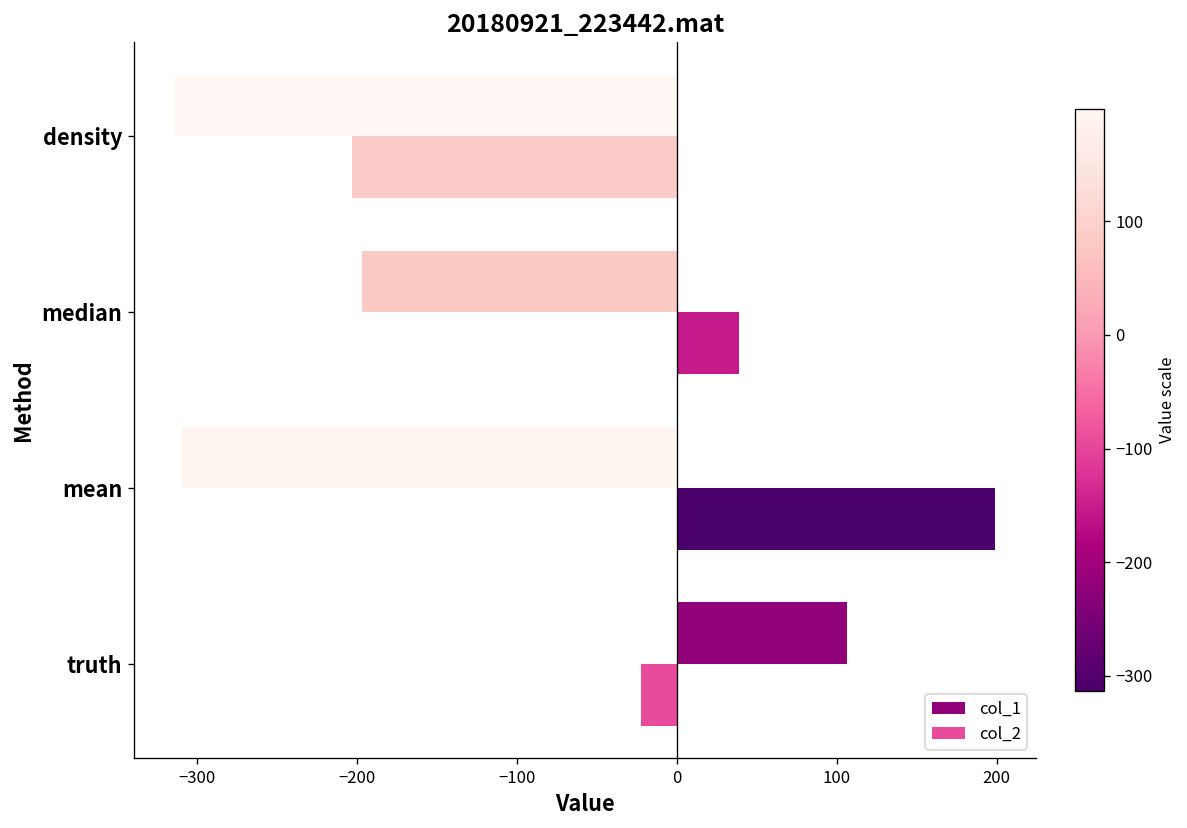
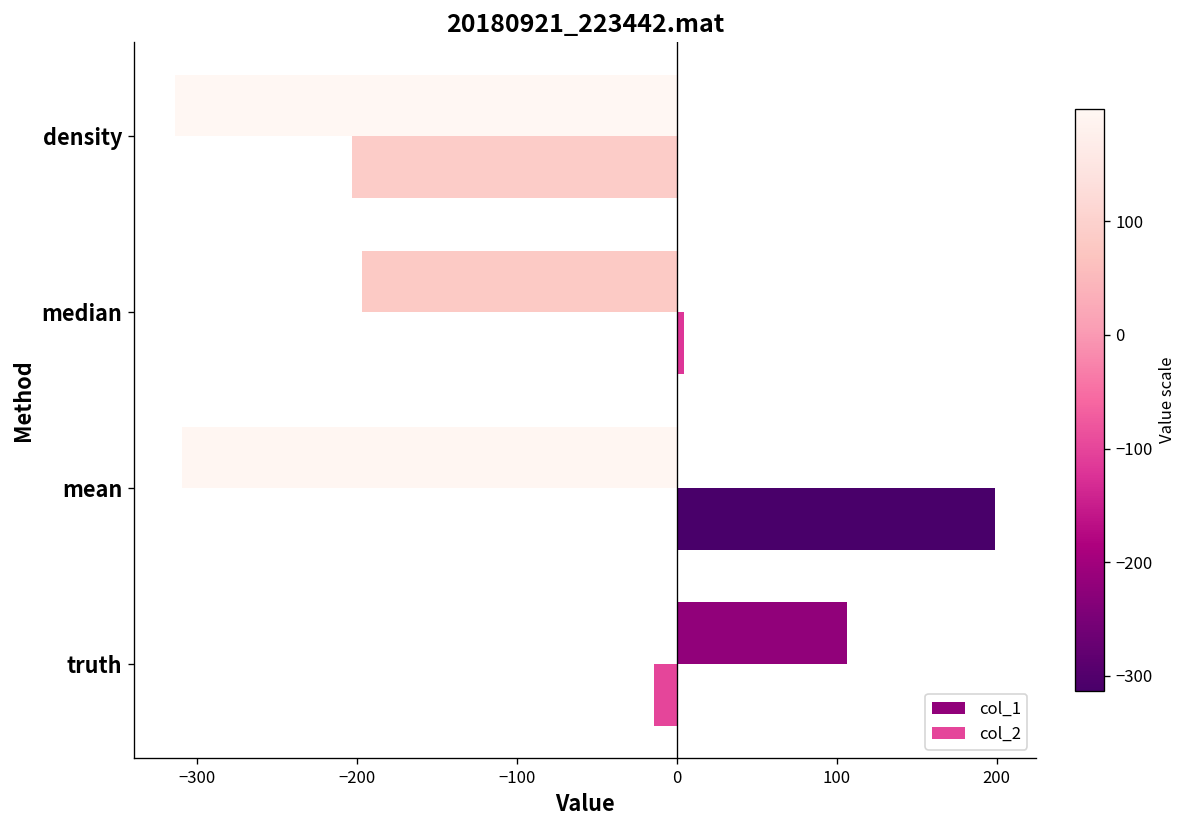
col_2, median: 39 -> 5
col_2, truth: -23 -> -14
